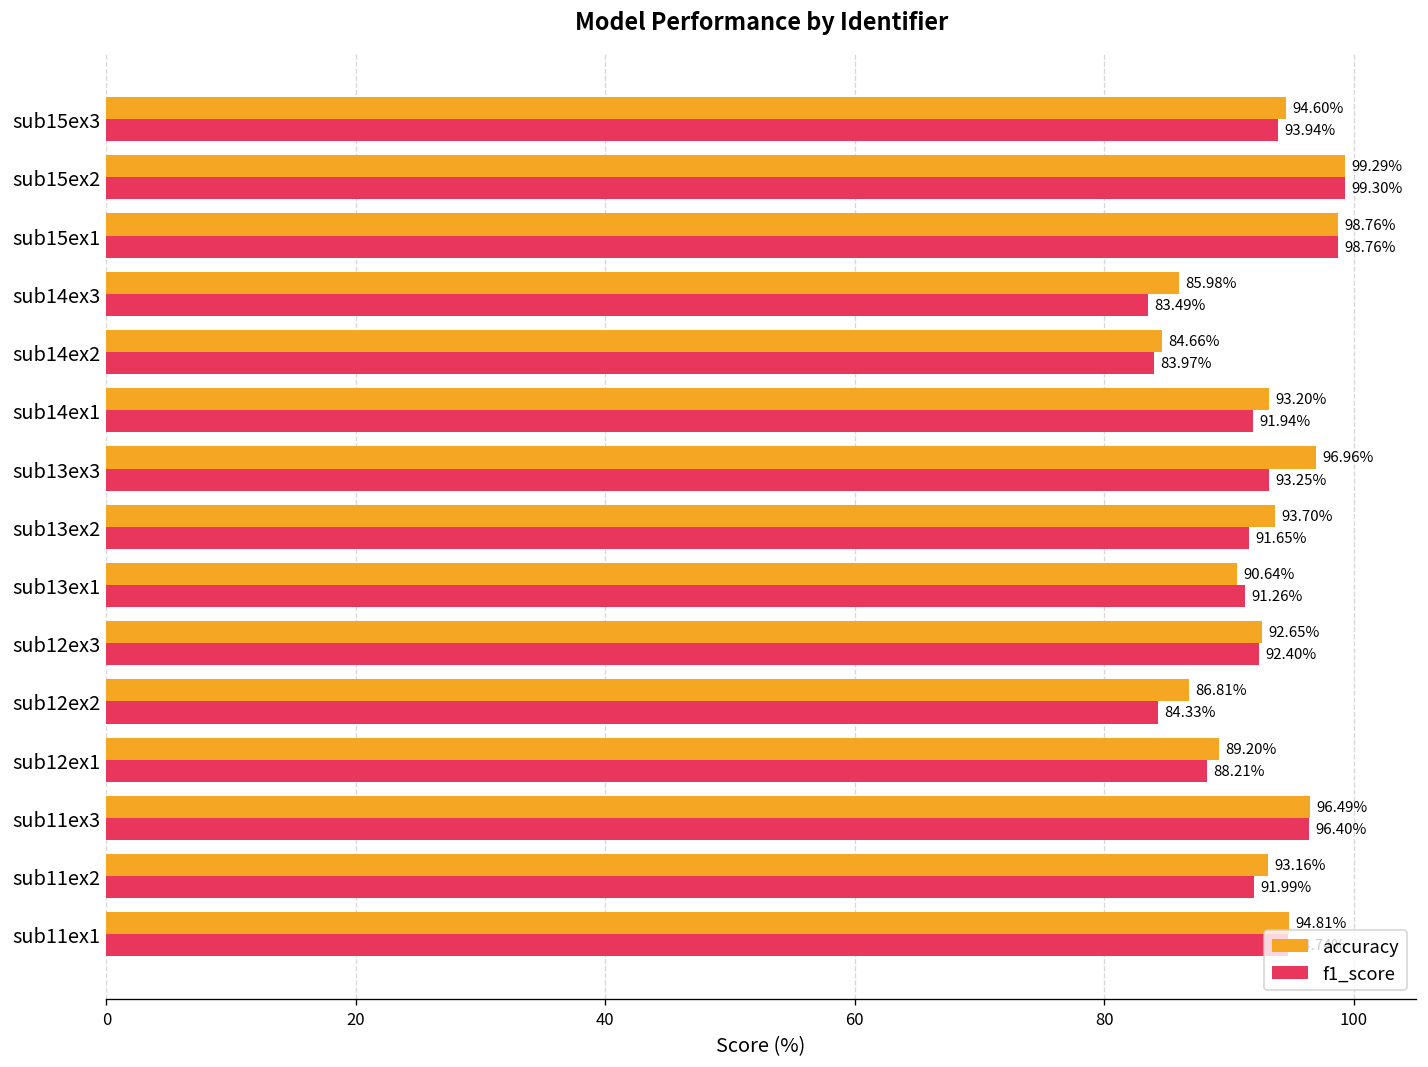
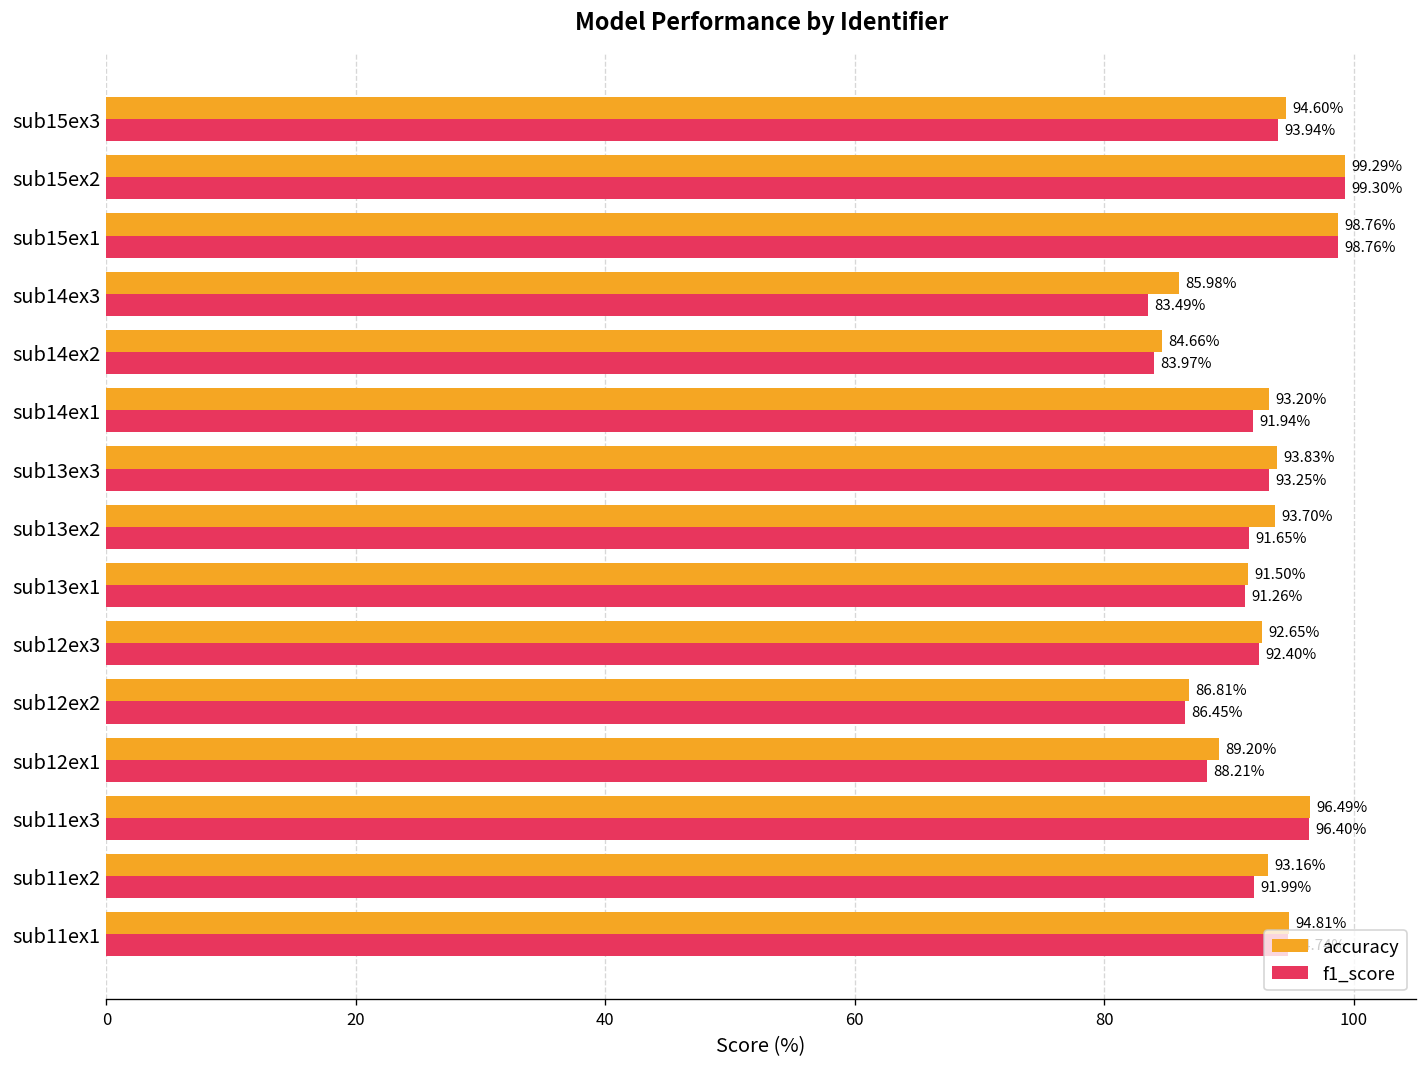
accuracy, sub13ex3: 96.96% -> 93.83%
accuracy, sub13ex1: 90.64% -> 91.50%
f1_score, sub12ex2: 84.33% -> 86.45%
